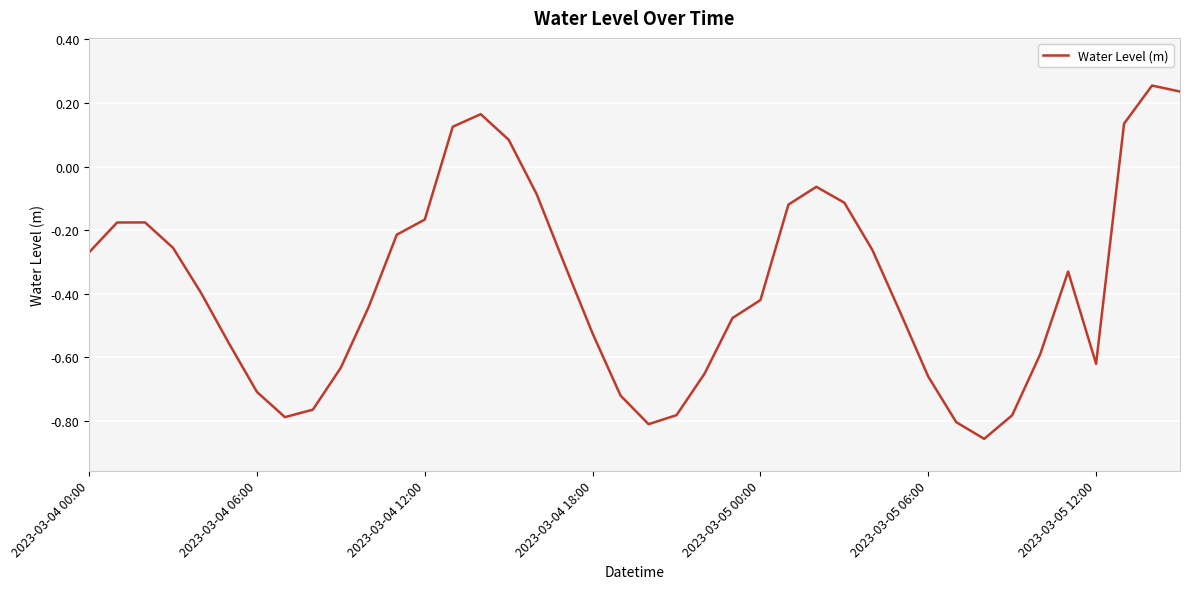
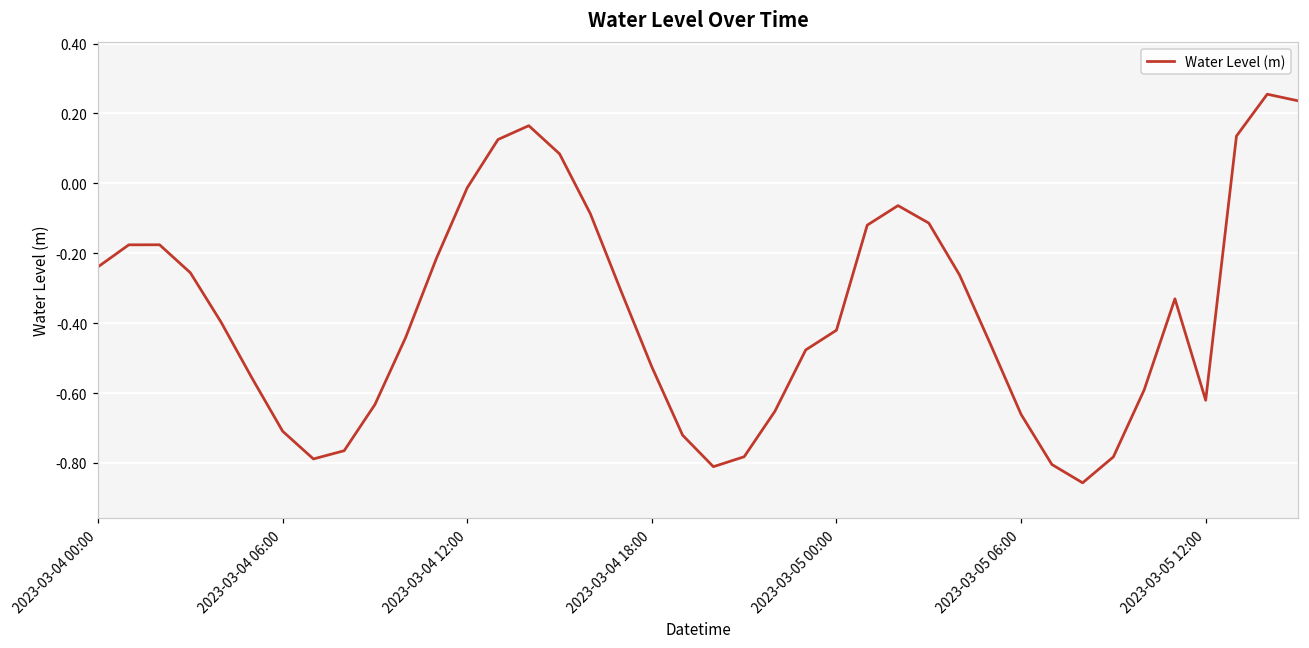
2023-03-04 00:00: -0.27 -> -0.24
2023-03-04 12:00: -0.17 -> -0.01
